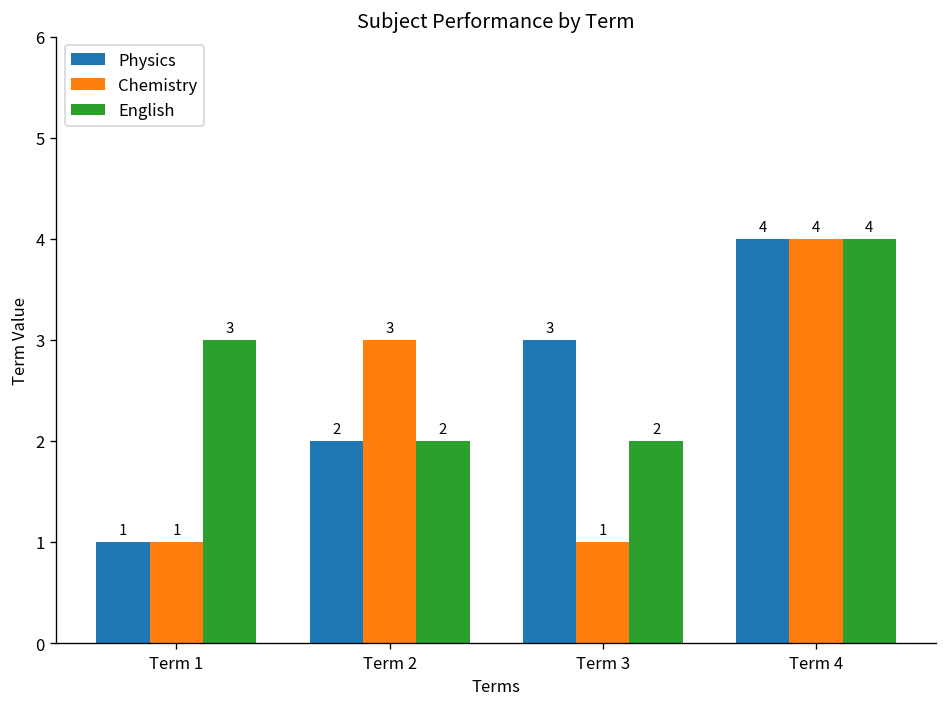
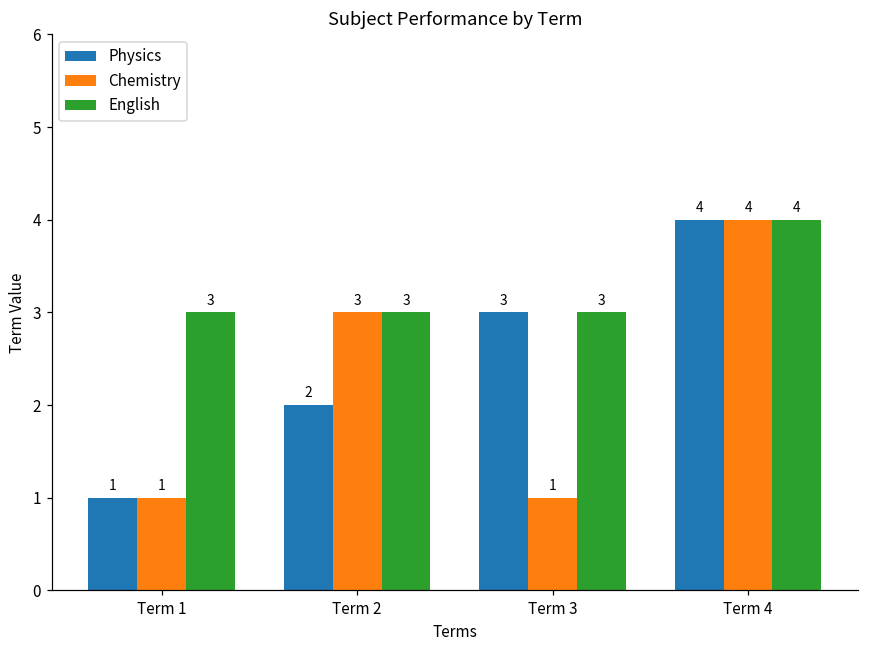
English, Term 2: 2 -> 3
English, Term 3: 2 -> 3
